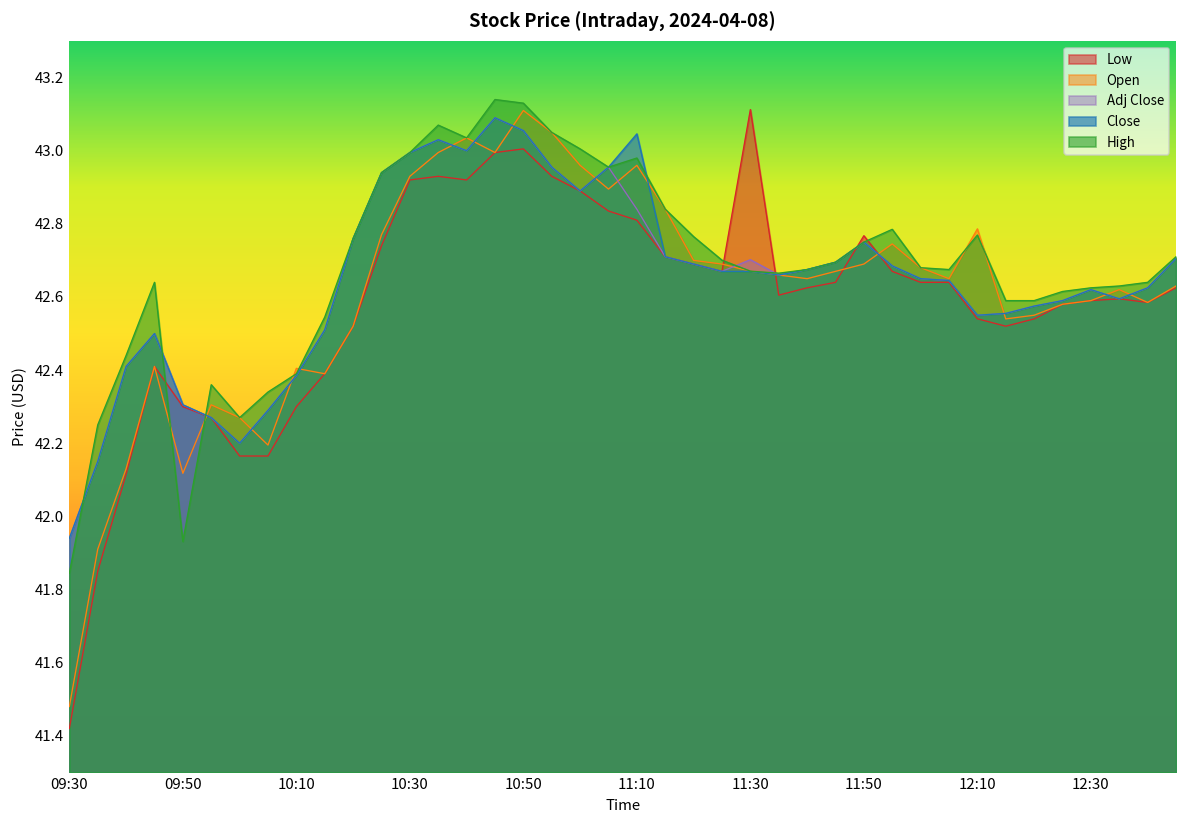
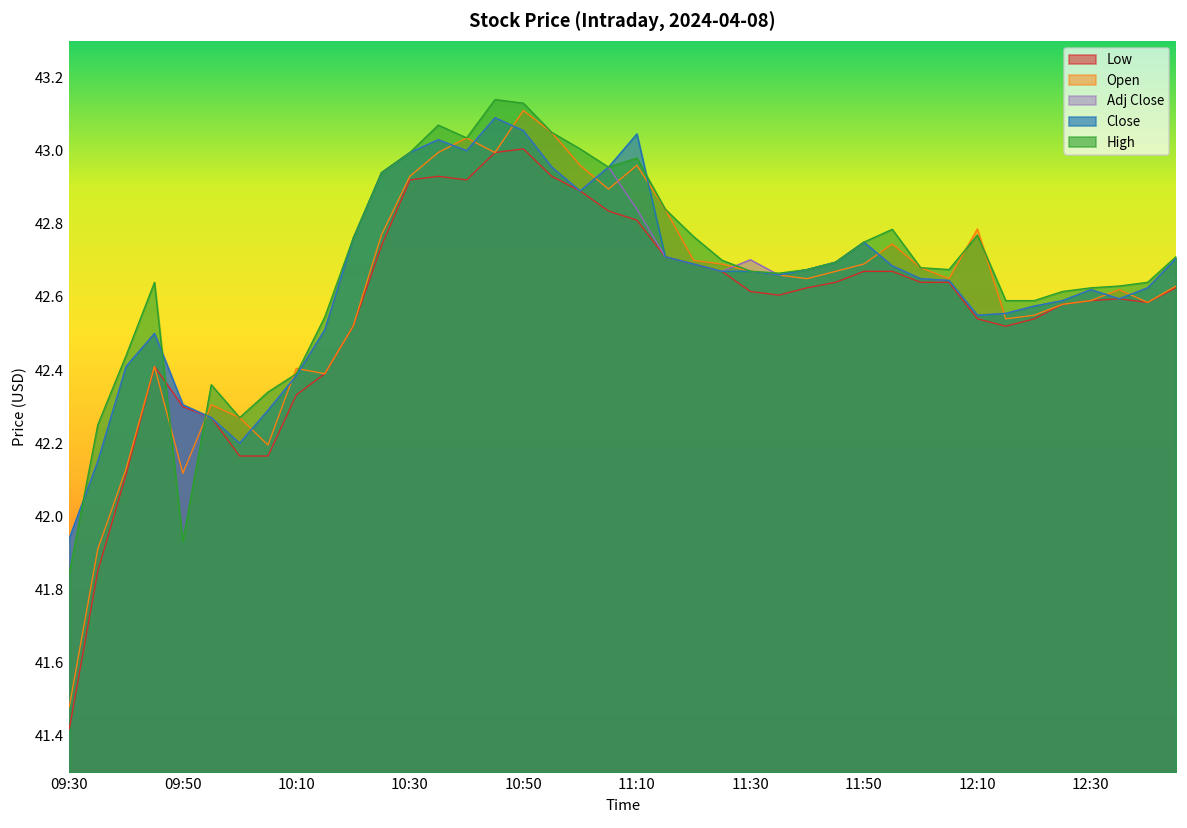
Low, 10:10: 42.30 -> 42.33
Low, 11:30: 43.11 -> 42.62
Low, 11:50: 42.77 -> 42.67
